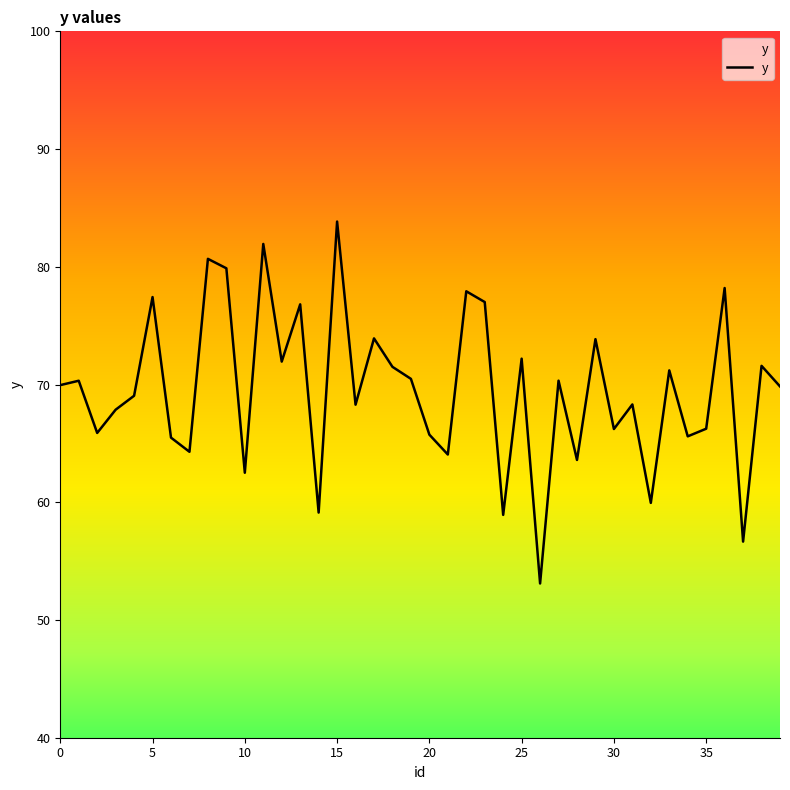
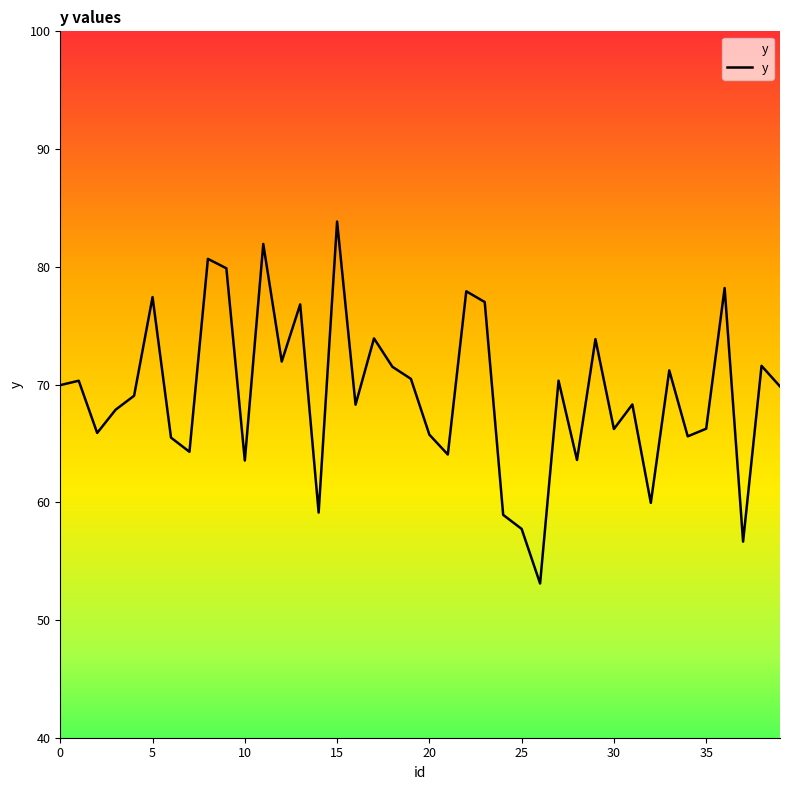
10: 62.5 -> 63.5
25: 72.2 -> 57.7
